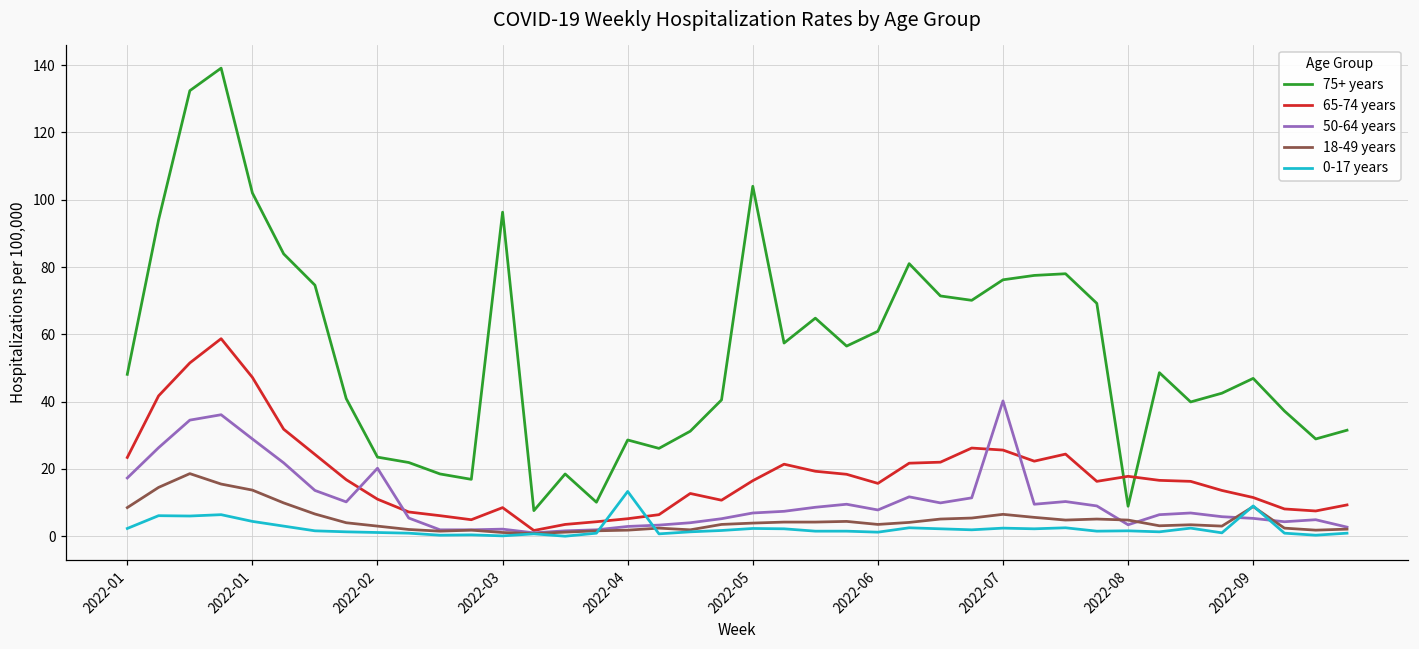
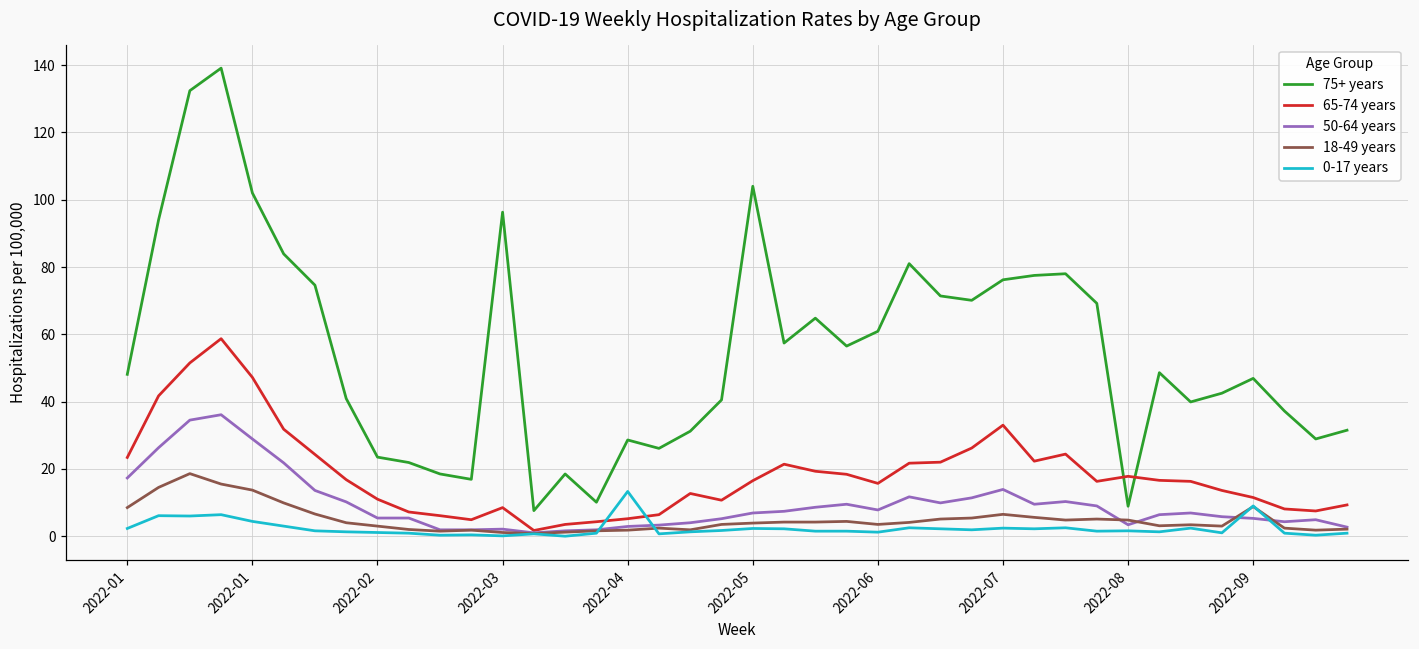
50-64 years, 2022-02: 20 -> 5
65-74 years, 2022-07: 26 -> 33
50-64 years, 2022-07: 40 -> 14
